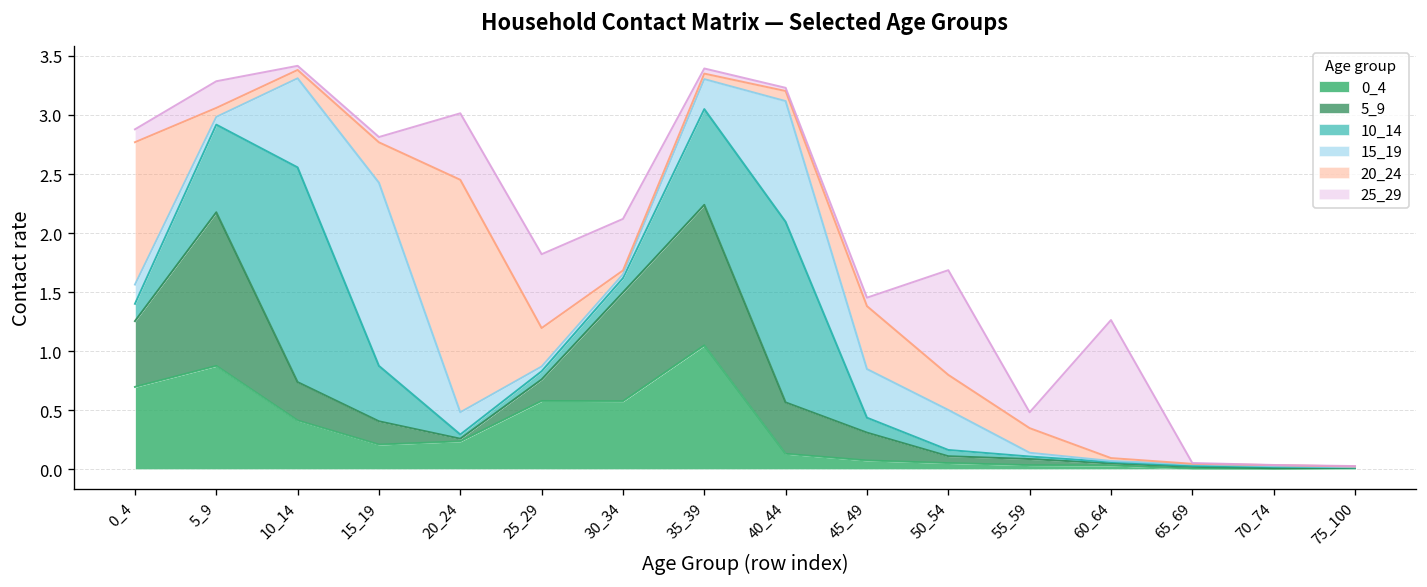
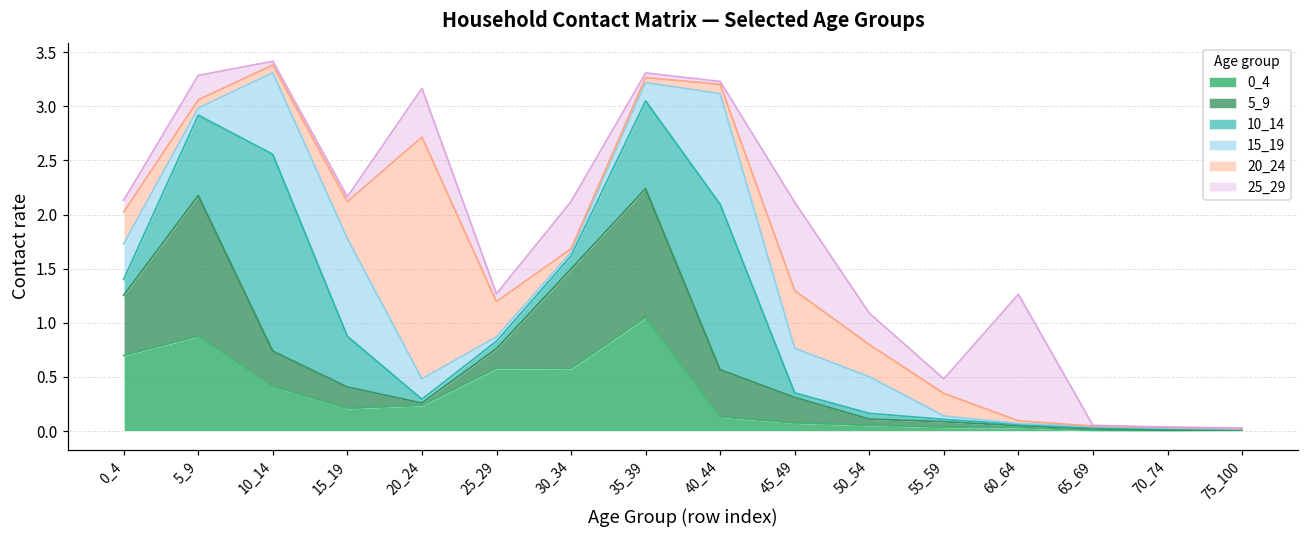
15_19, 0_4: 0.2 -> 0.3
20_24, 0_4: 1.2 -> 0.3
15_19, 15_19: 1.6 -> 0.9
20_24, 20_24: 2.0 -> 2.2
25_29, 20_24: 0.6 -> 0.4
25_29, 25_29: 0.6 -> 0.1
15_19, 35_39: 0.3 -> 0.2
10_14, 45_49: 0.1 -> 0.0
25_29, 45_49: 0.1 -> 0.8
25_29, 50_54: 0.9 -> 0.3
